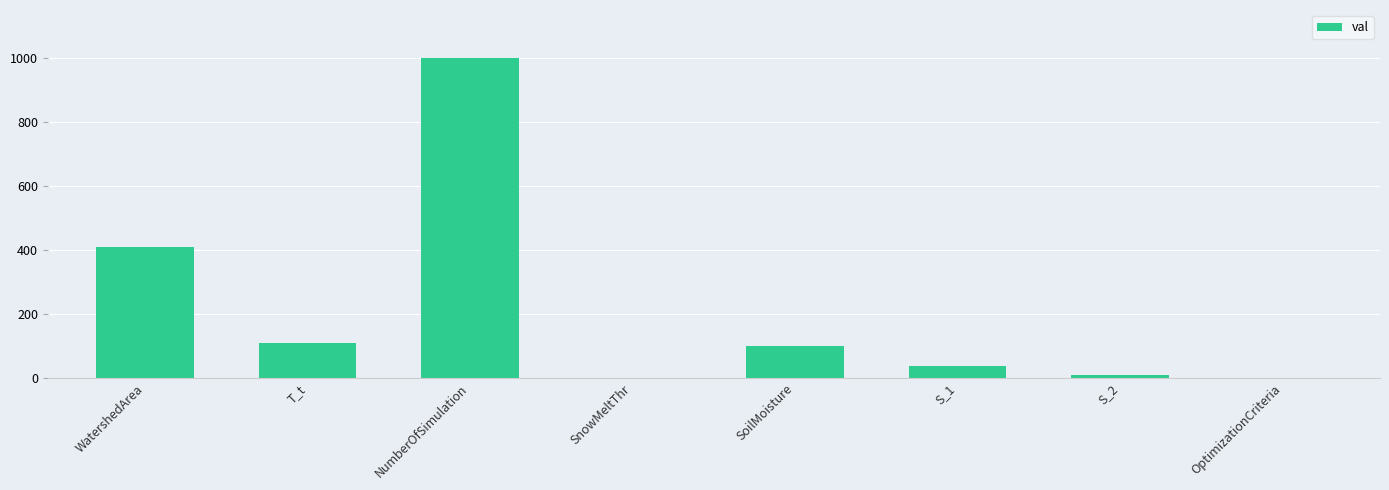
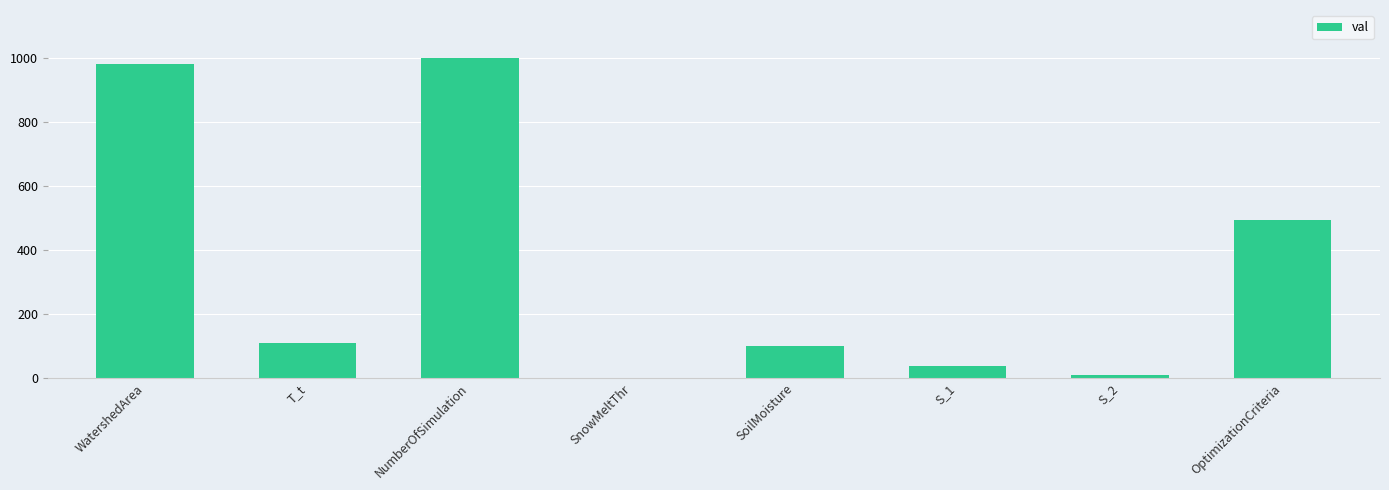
WatershedArea: 410 -> 980
OptimizationCriteria: 0 -> 490
